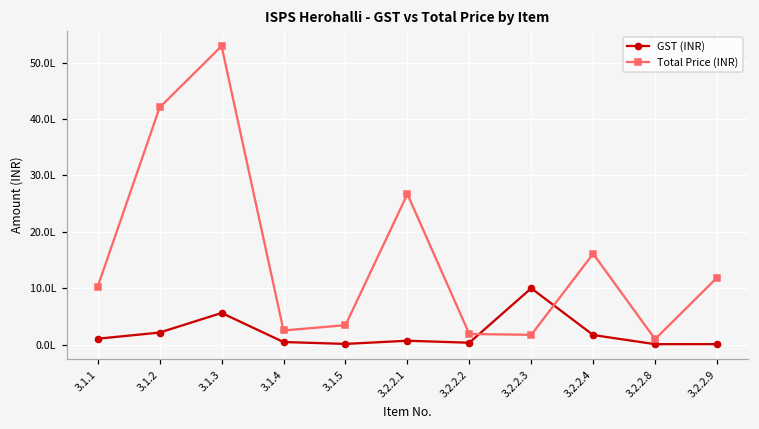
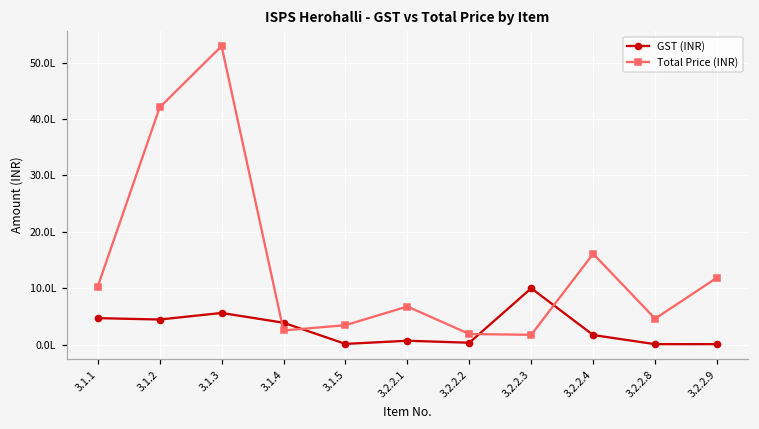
GST (INR), 3.1.1: 1L -> 5L
GST (INR), 3.1.2: 2L -> 4L
GST (INR), 3.1.4: 0L -> 4L
Total Price (INR), 3.2.2.1: 27L -> 7L
Total Price (INR), 3.2.2.8: 1L -> 5L
